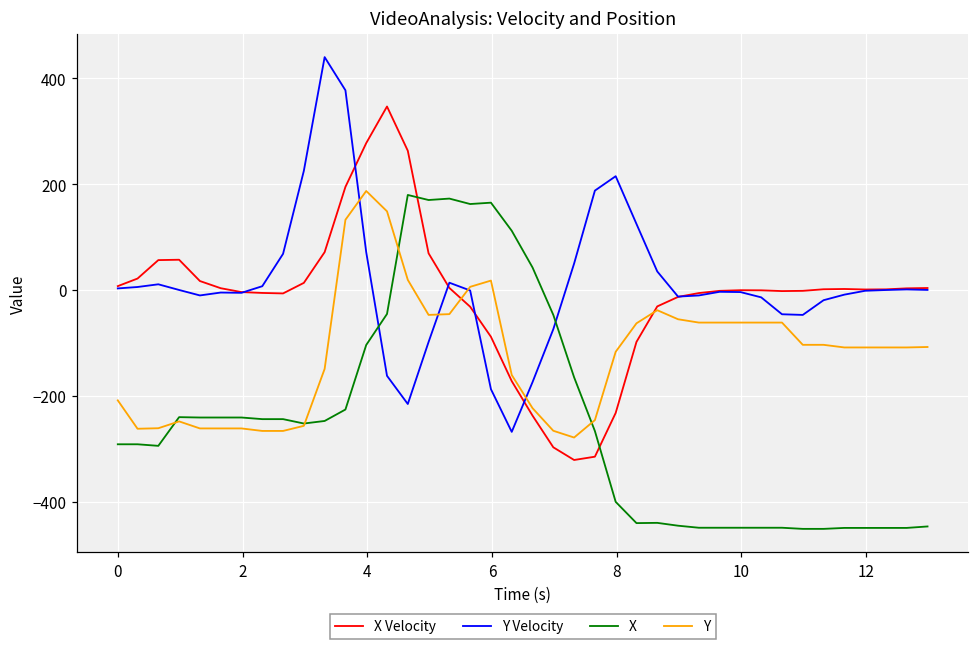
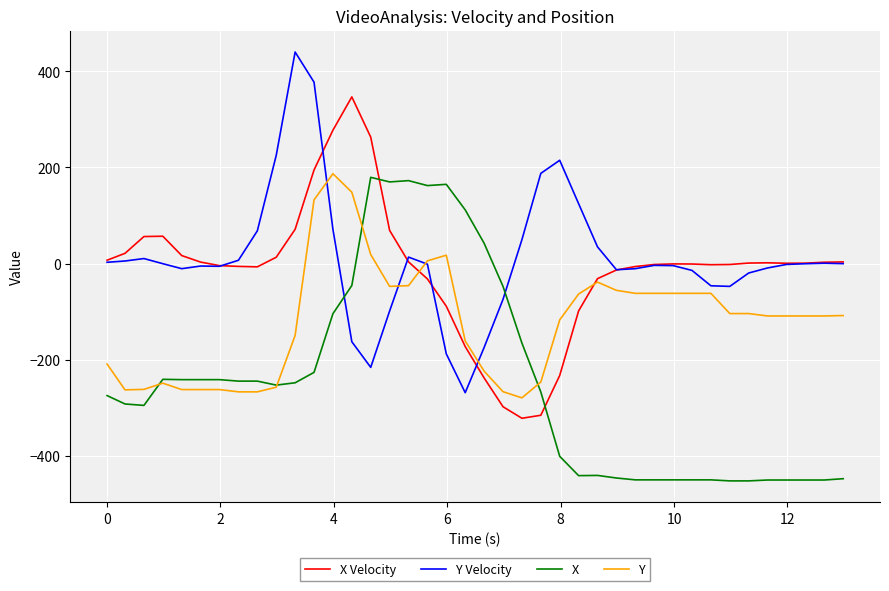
X, 0: -290 -> -270
